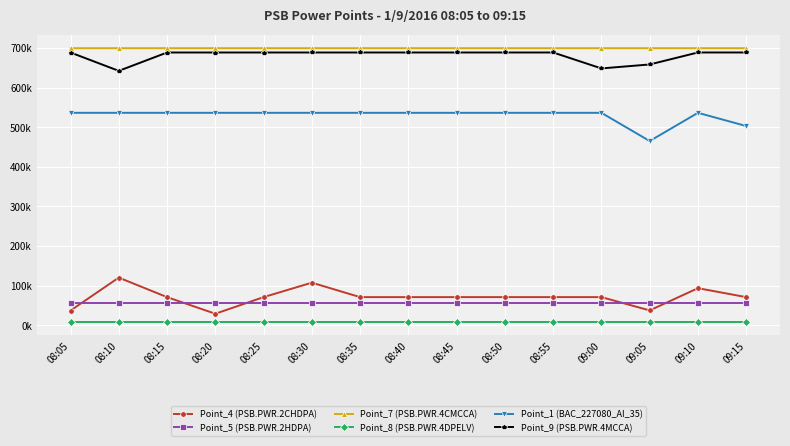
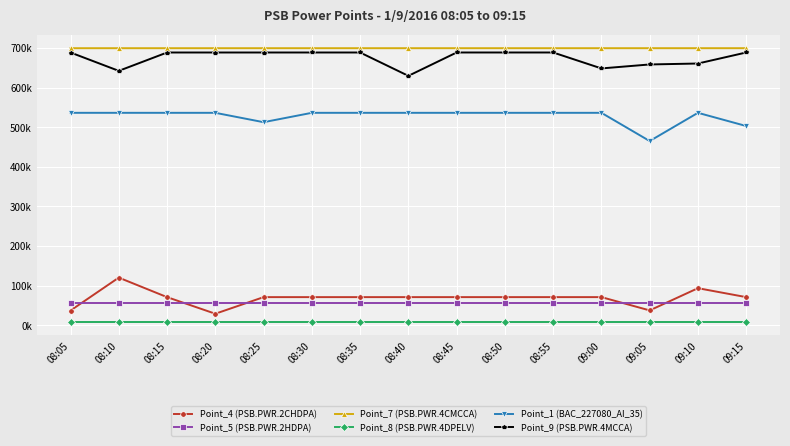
Point_1 (BAC_227080_AI_35), 08:25: 540000 -> 510000
Point_4 (PSB.PWR.2CHDPA), 08:30: 110000 -> 70000
Point_9 (PSB.PWR.4MCCA), 08:40: 690000 -> 630000
Point_9 (PSB.PWR.4MCCA), 09:10: 690000 -> 660000
